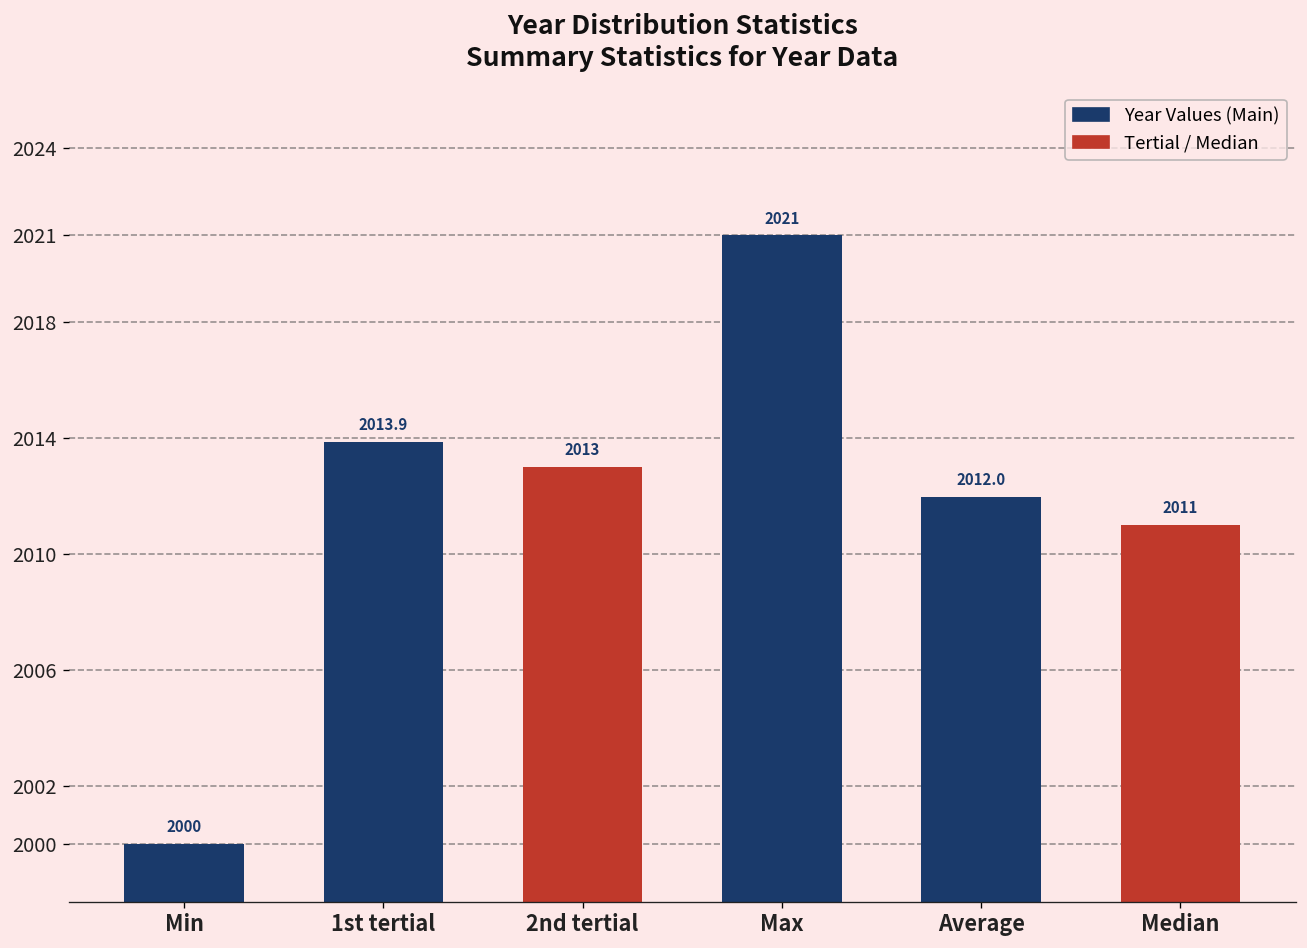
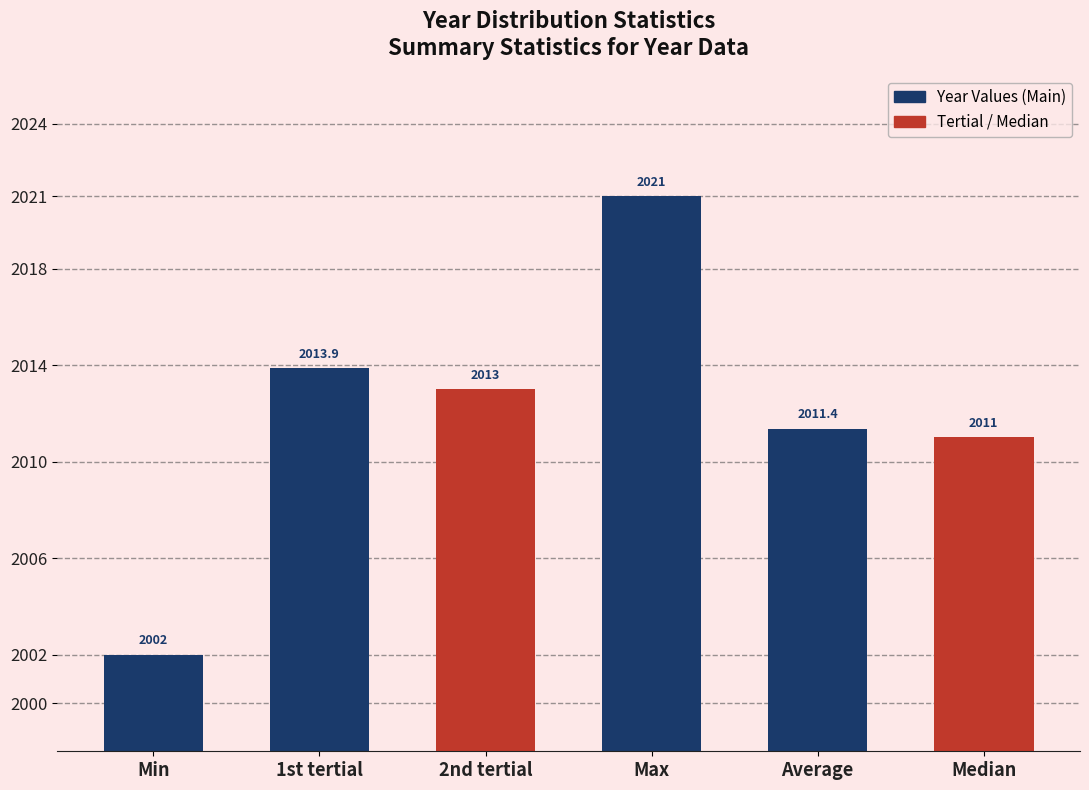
Min: 2000 -> 2002
Average: 2012.0 -> 2011.4
